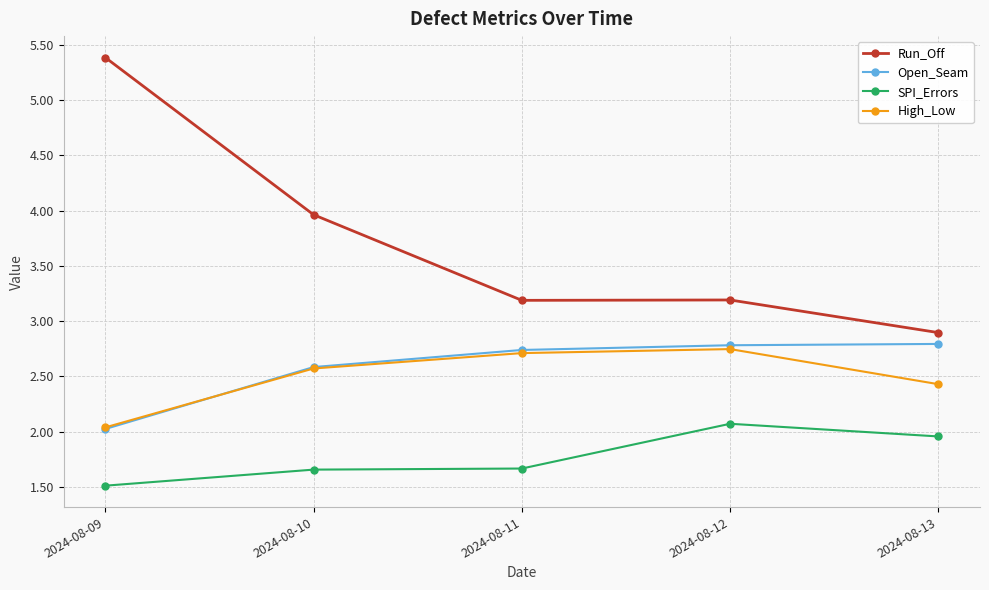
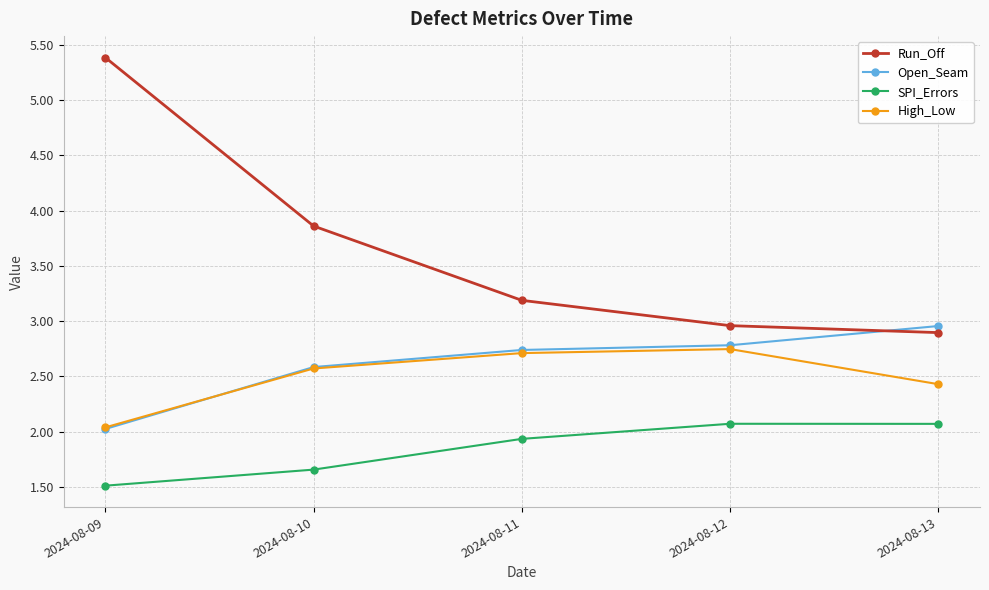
Run_Off, 2024-08-10: 3.96 -> 3.86
SPI_Errors, 2024-08-11: 1.67 -> 1.94
Run_Off, 2024-08-12: 3.19 -> 2.96
Open_Seam, 2024-08-13: 2.79 -> 2.96
SPI_Errors, 2024-08-13: 1.96 -> 2.07
